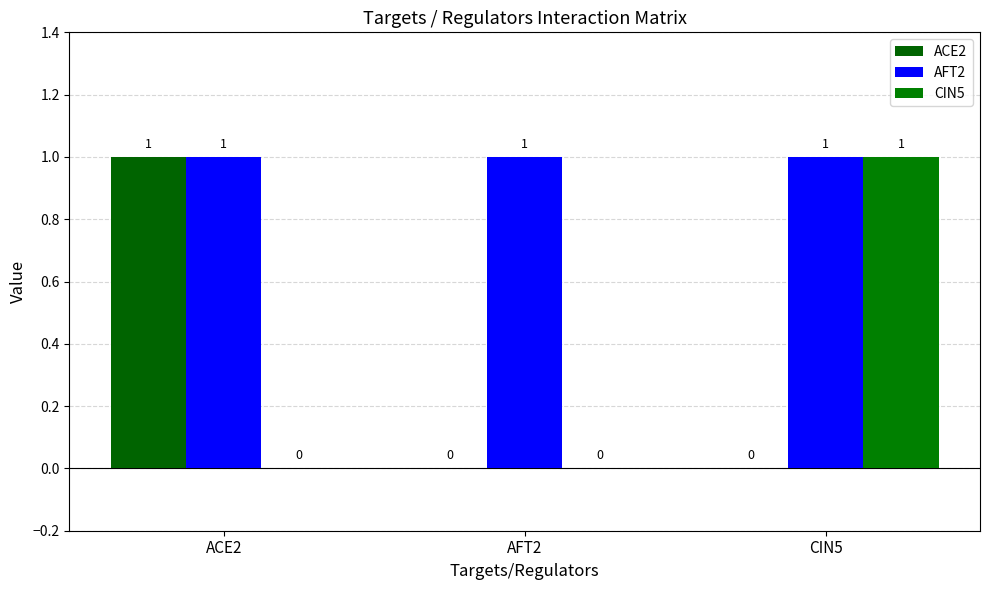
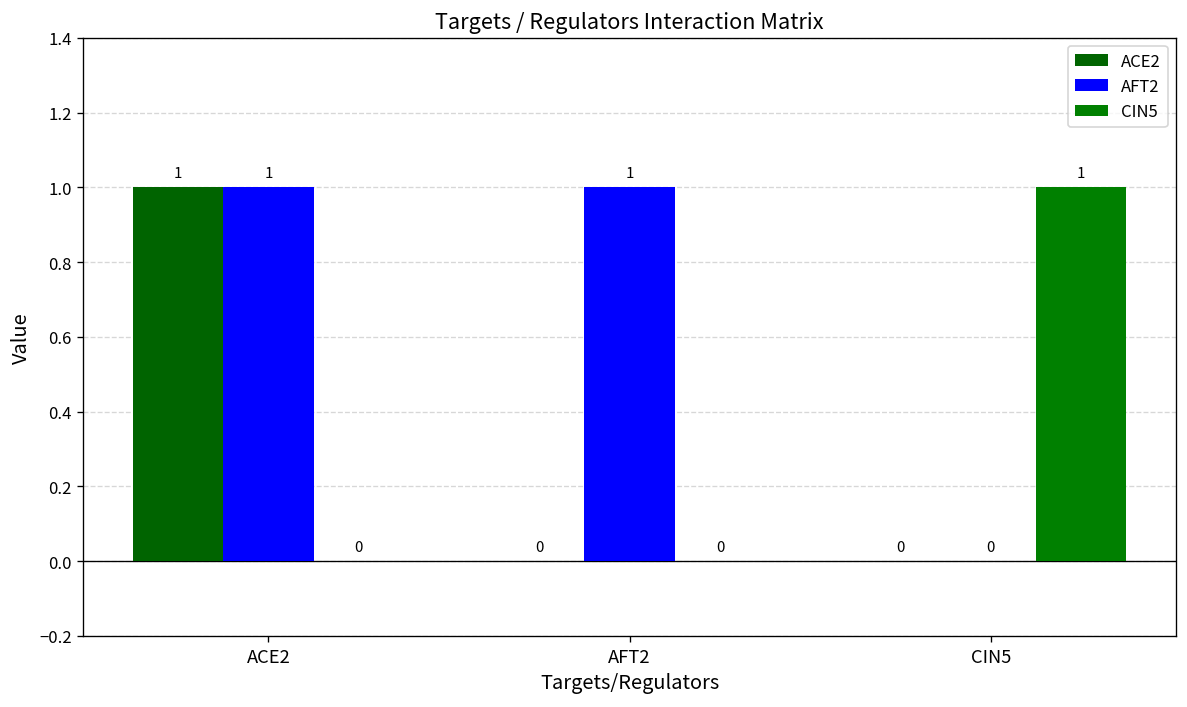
AFT2, CIN5: 1 -> 0
